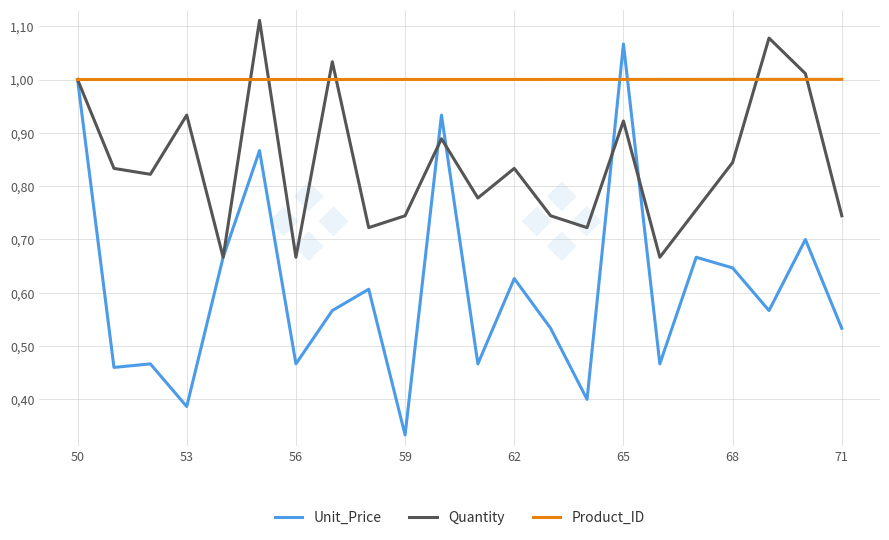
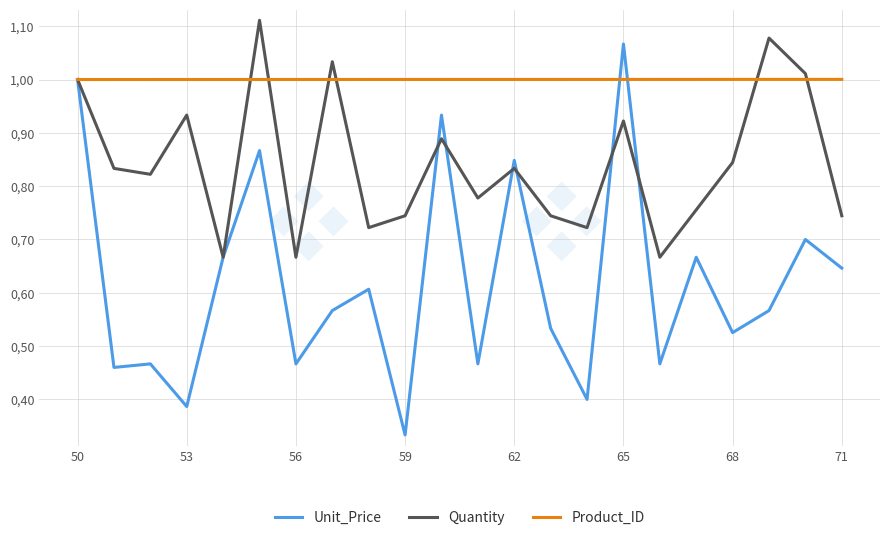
Unit_Price, 62: 63 -> 85
Unit_Price, 68: 65 -> 53
Unit_Price, 71: 53 -> 65
